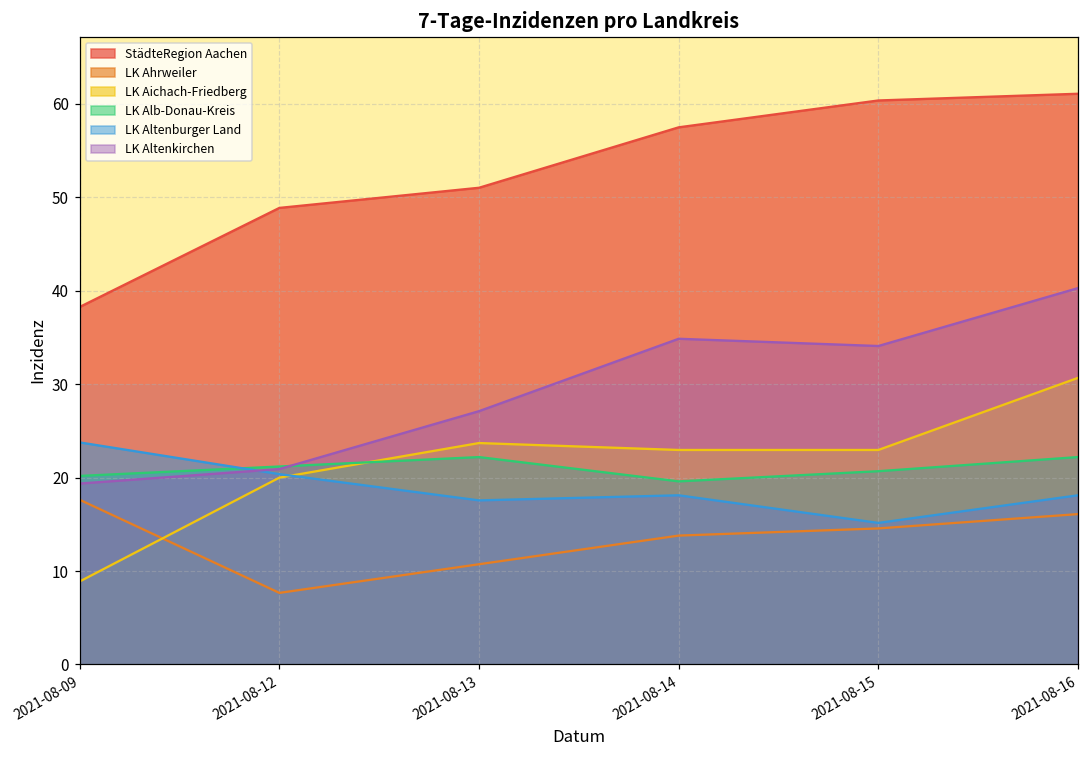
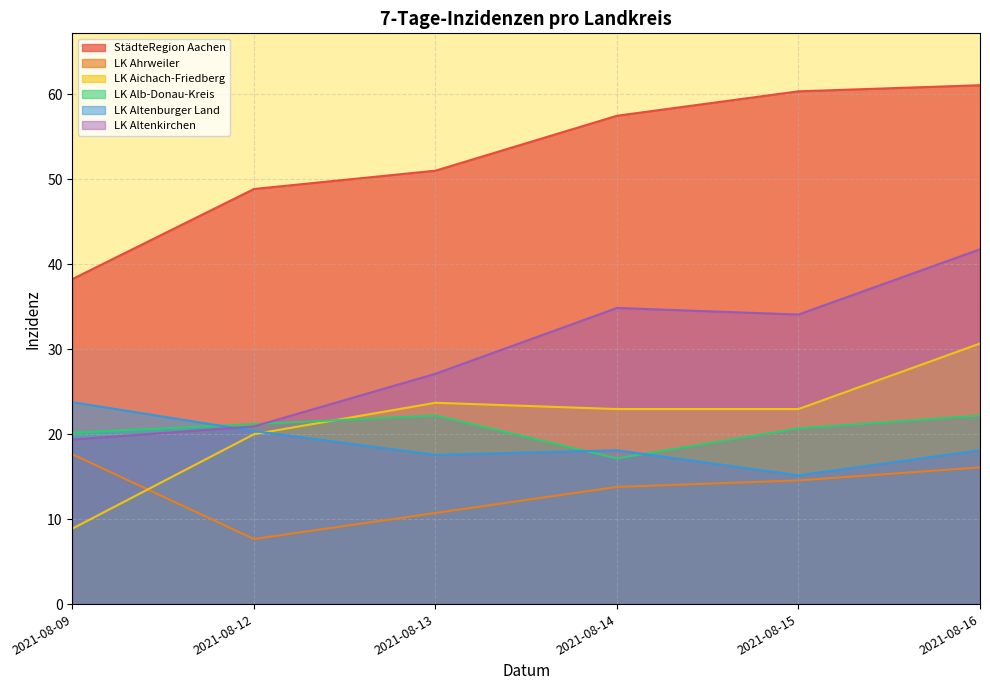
LK Alb-Donau-Kreis, 2021-08-14: 20 -> 17
LK Altenkirchen, 2021-08-16: 40 -> 42
